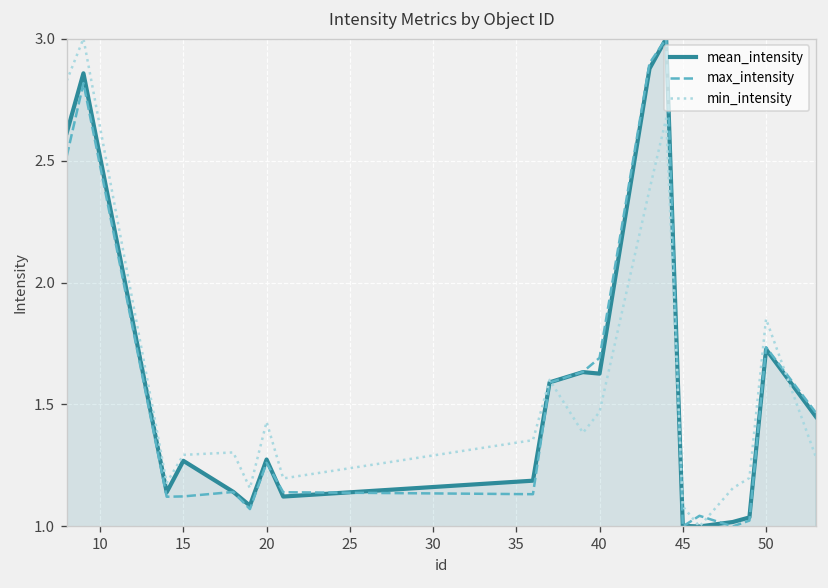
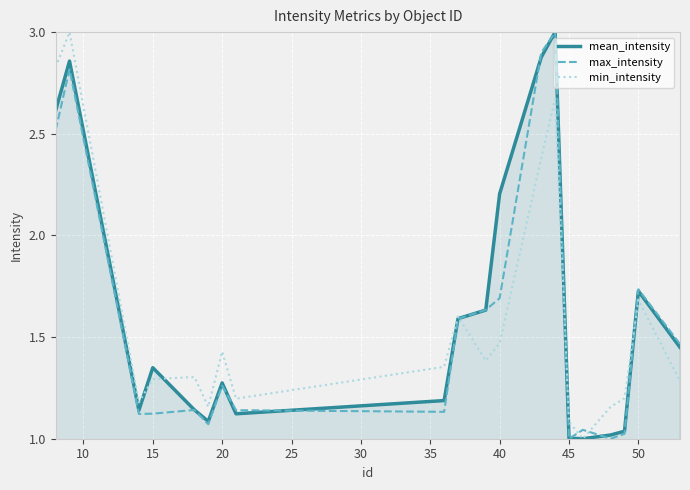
mean_intensity, 15: 1.27 -> 1.35
mean_intensity, 40: 1.63 -> 2.20
min_intensity, 50: 1.85 -> 1.68
